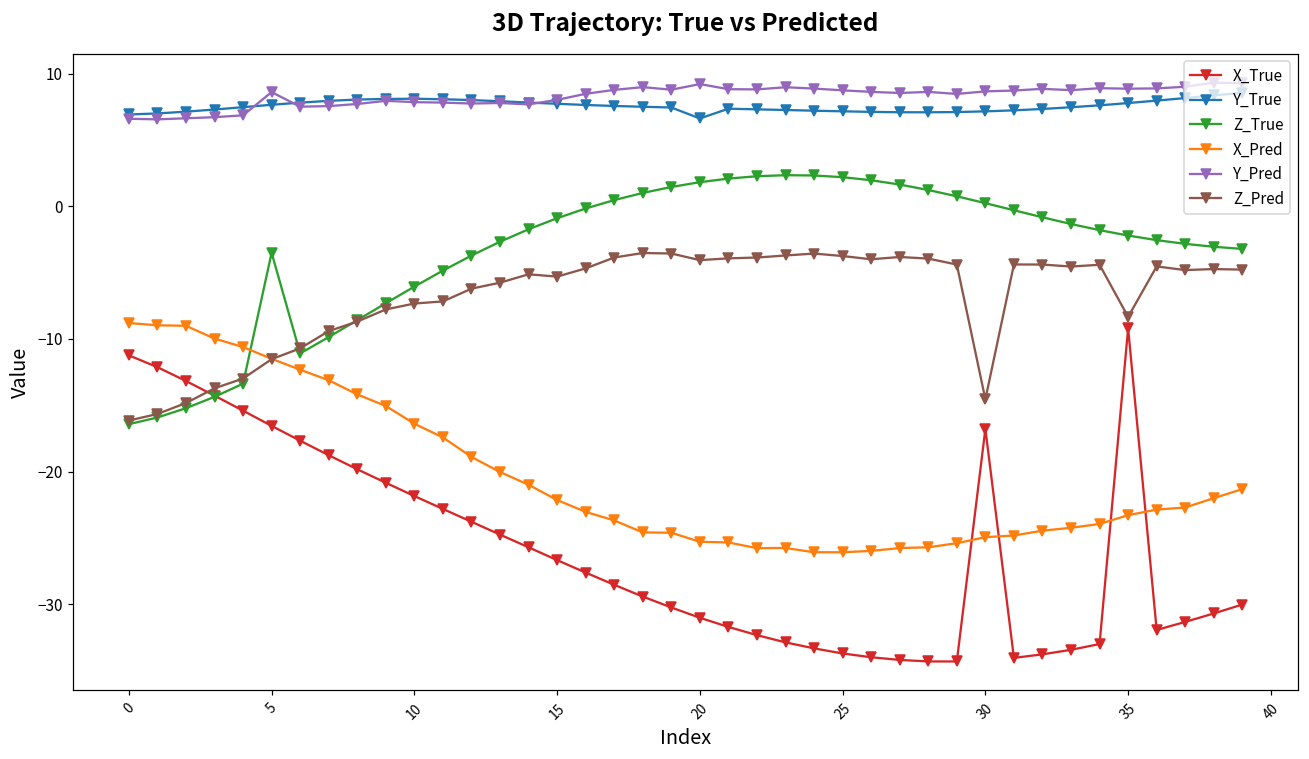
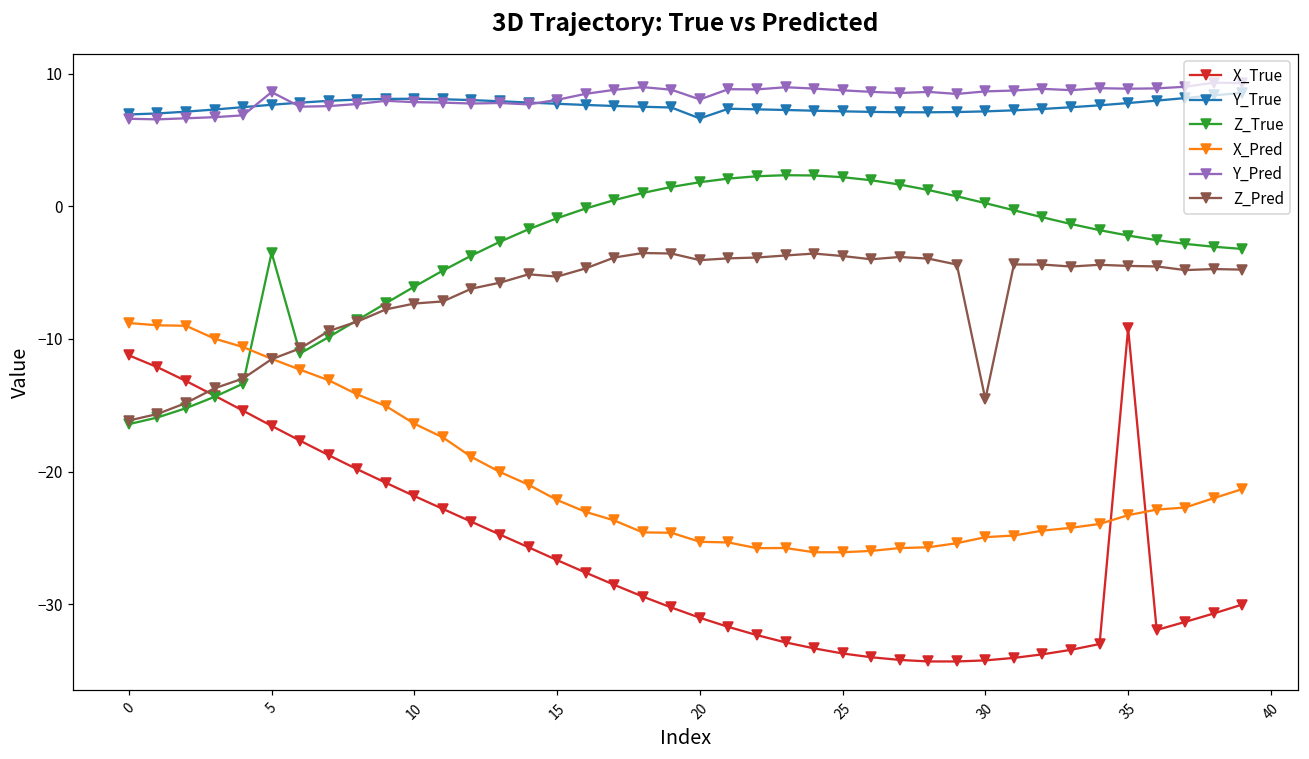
Y_Pred, 20: 9.2 -> 8.1
X_True, 30: -16.8 -> -34.2
Z_Pred, 35: -8.3 -> -4.5
